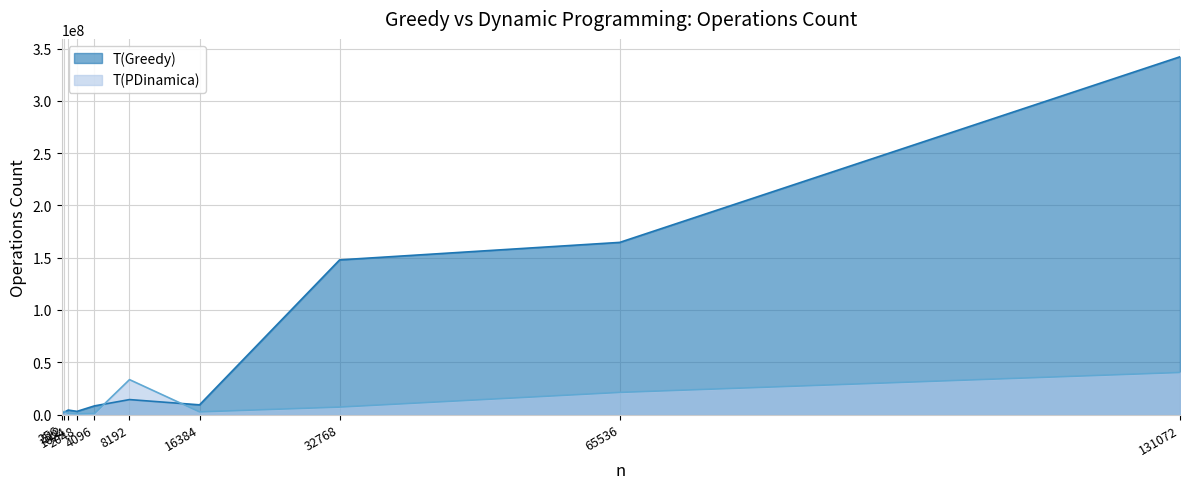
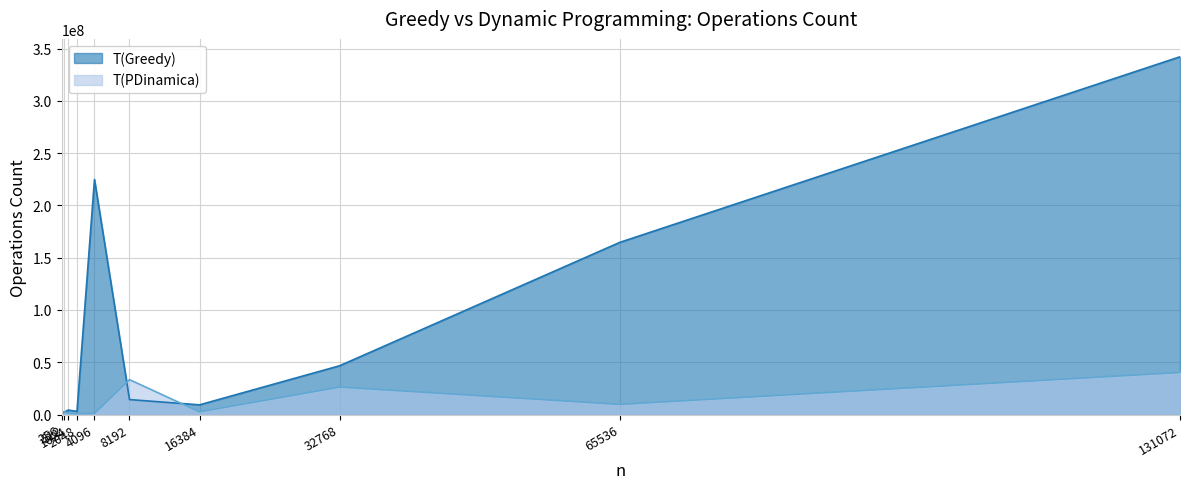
T(Greedy), 4096: 8000000 -> 225000000
T(Greedy), 32768: 148000000 -> 47000000
T(PDinamica), 32768: 7000000 -> 26000000
T(PDinamica), 65536: 21000000 -> 10000000
